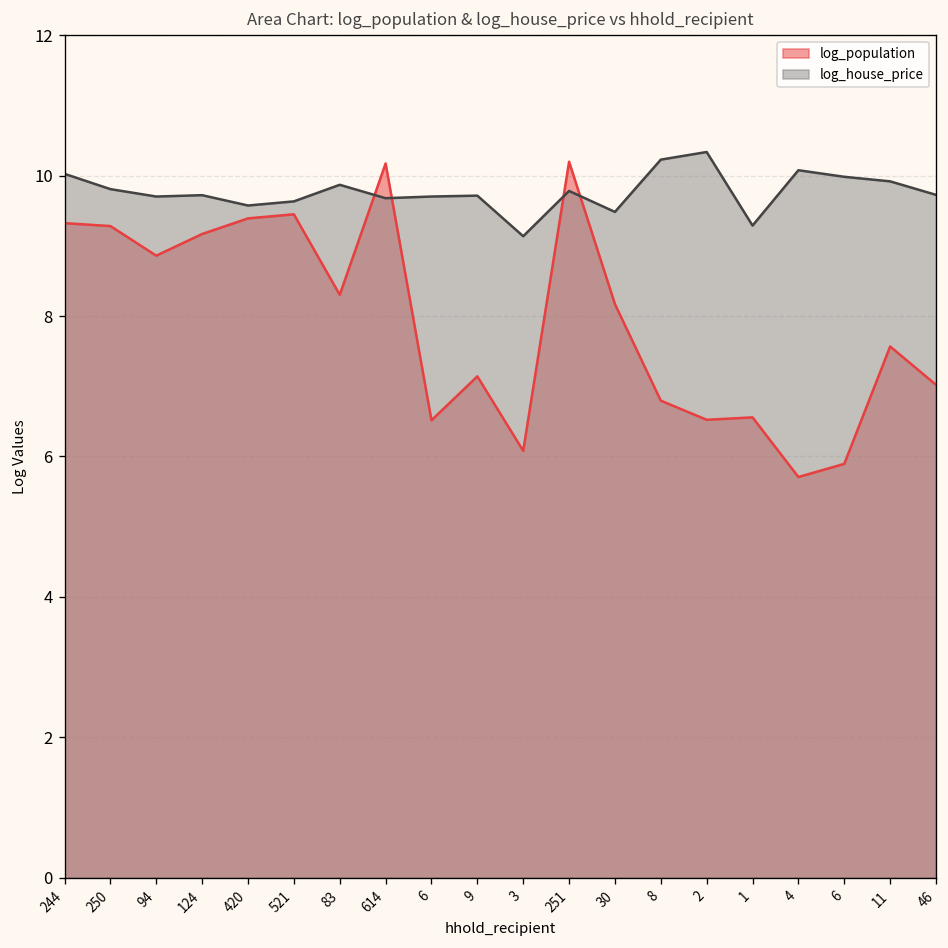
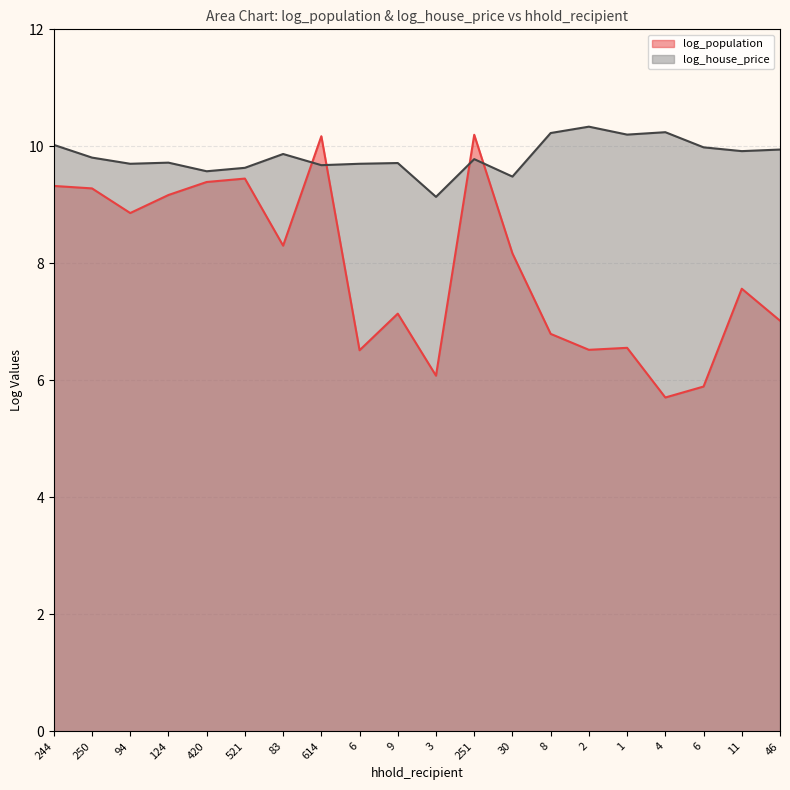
log_house_price, 1: 9.3 -> 10.2
log_house_price, 4: 10.1 -> 10.2
log_house_price, 46: 9.7 -> 9.9
